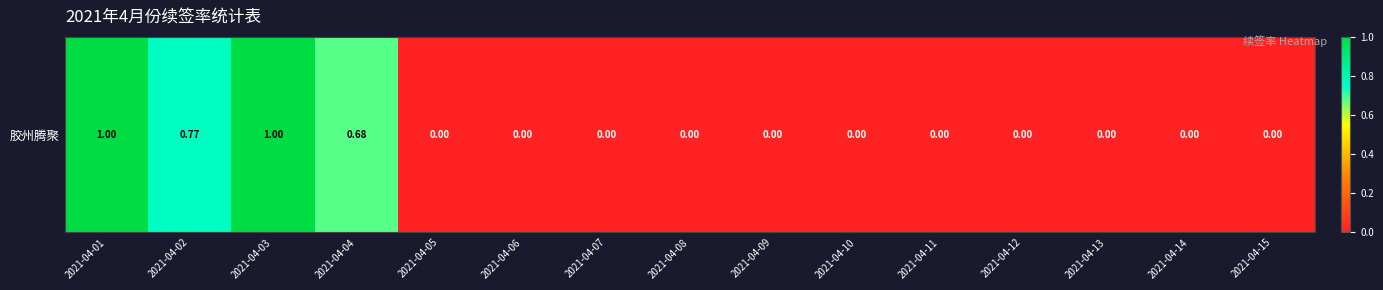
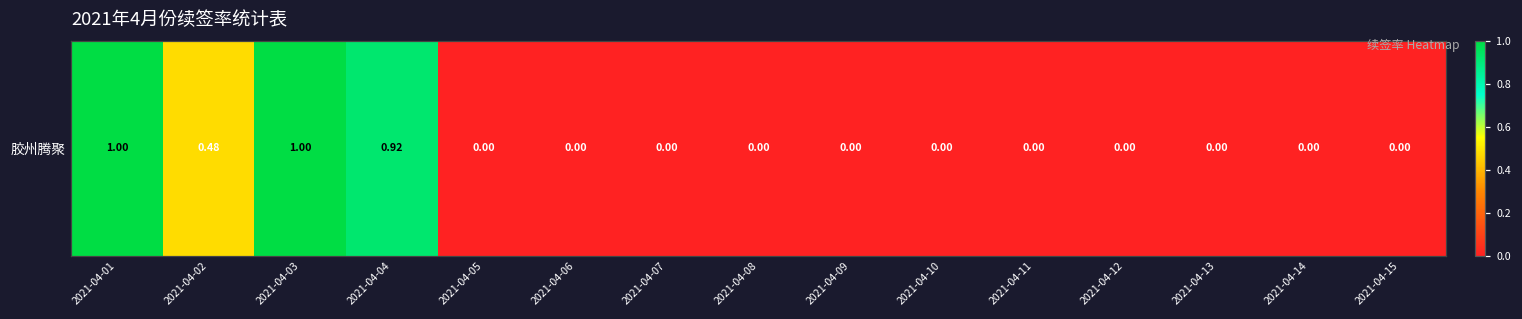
胶州腾聚, 2021-04-02: 0.77 -> 0.48
胶州腾聚, 2021-04-04: 0.68 -> 0.92
